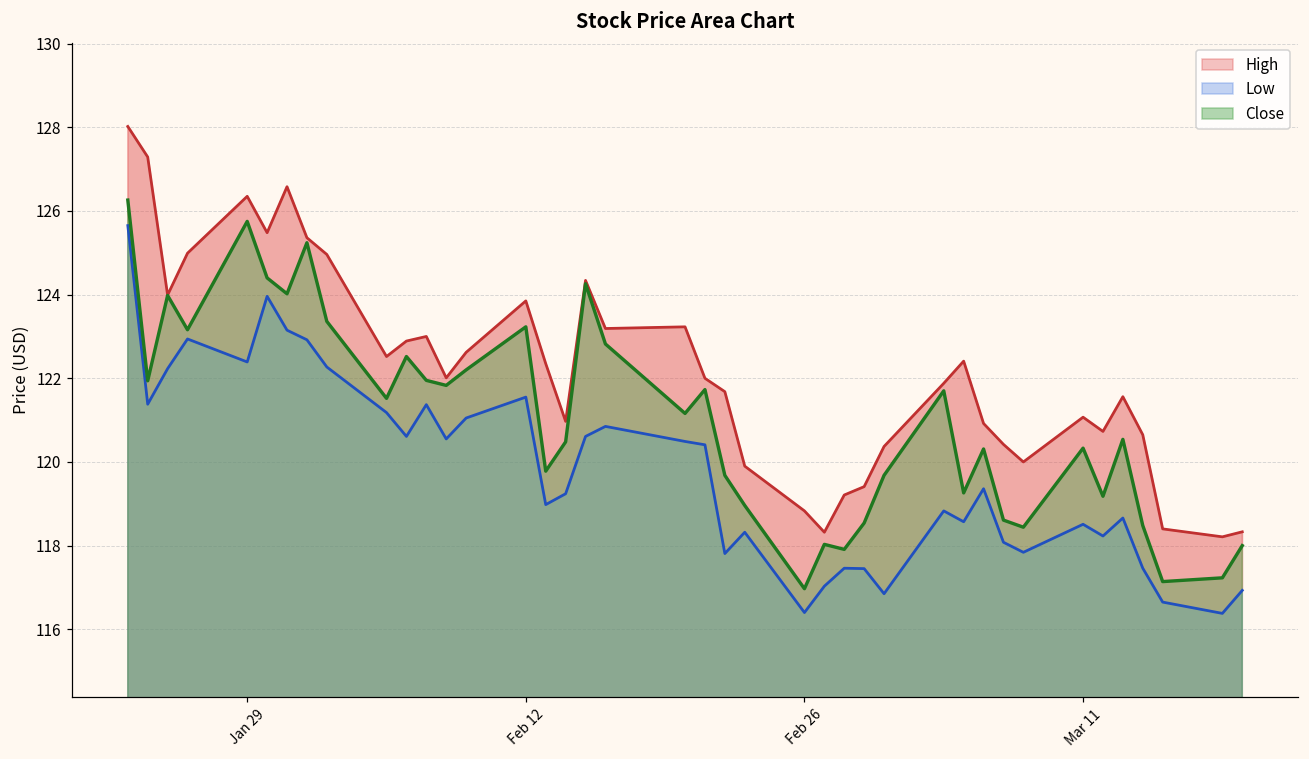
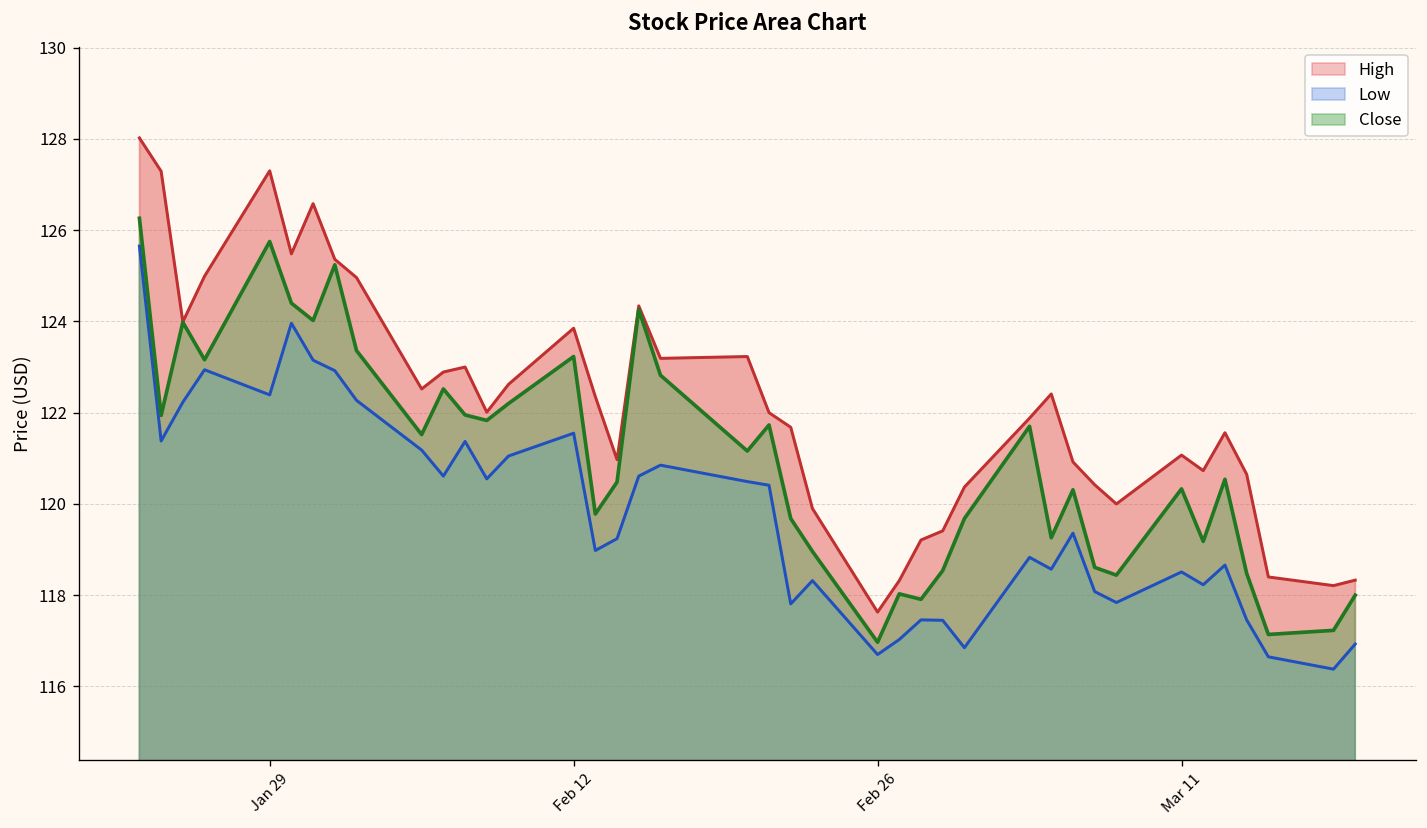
High, Jan 29: 126.4 -> 127.3
High, Feb 26: 118.8 -> 117.6
Low, Feb 26: 116.4 -> 116.7
